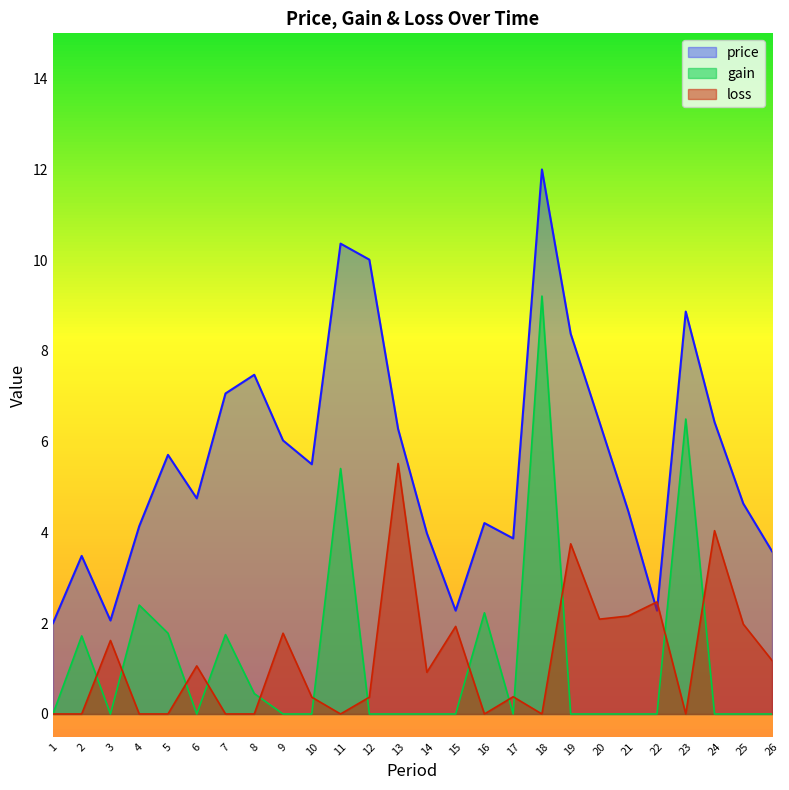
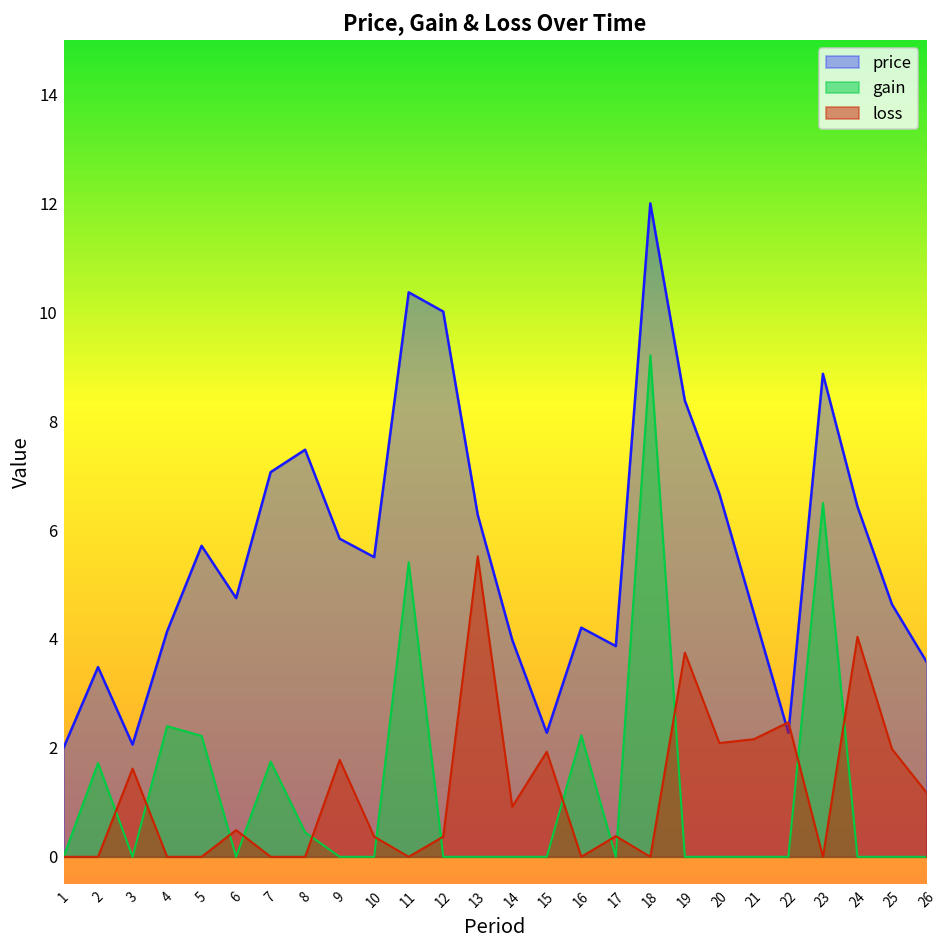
gain, 5: 1.8 -> 2.2
loss, 6: 1.1 -> 0.5
price, 9: 6.0 -> 5.8
price, 20: 6.4 -> 6.7
